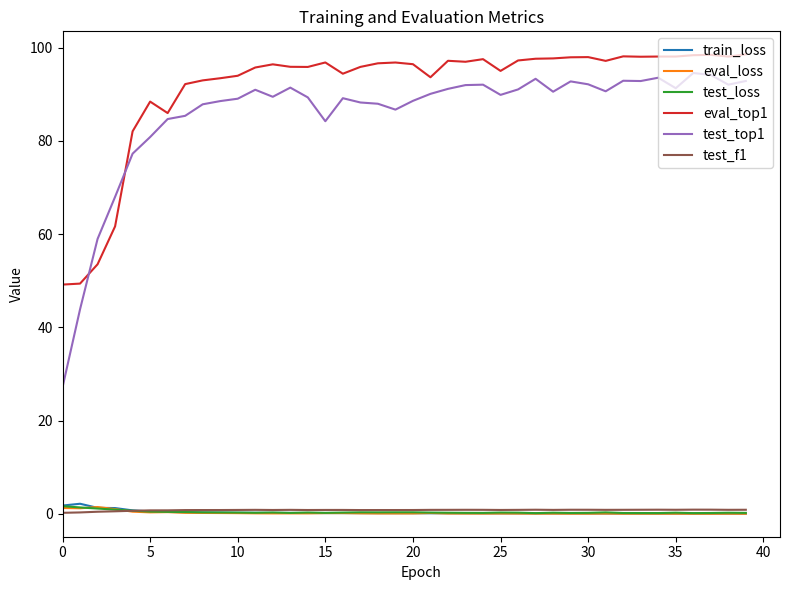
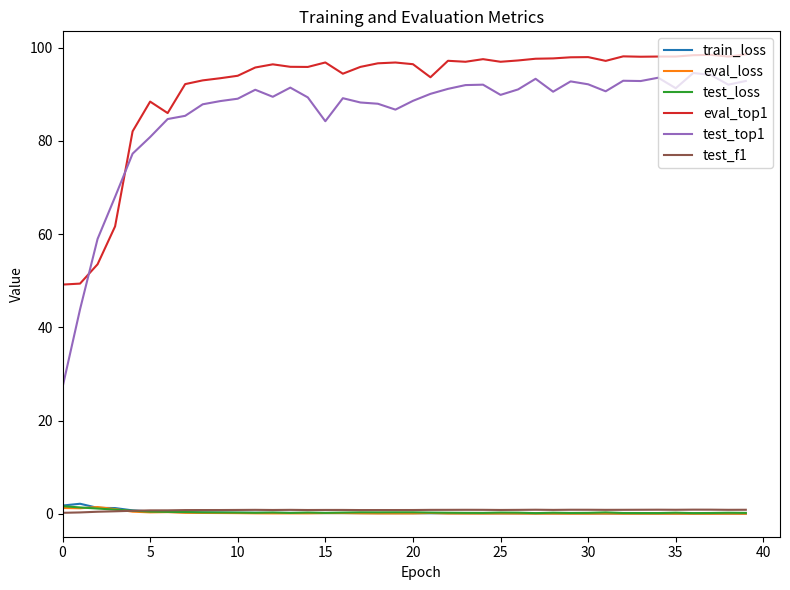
eval_top1, 25: 95 -> 97
